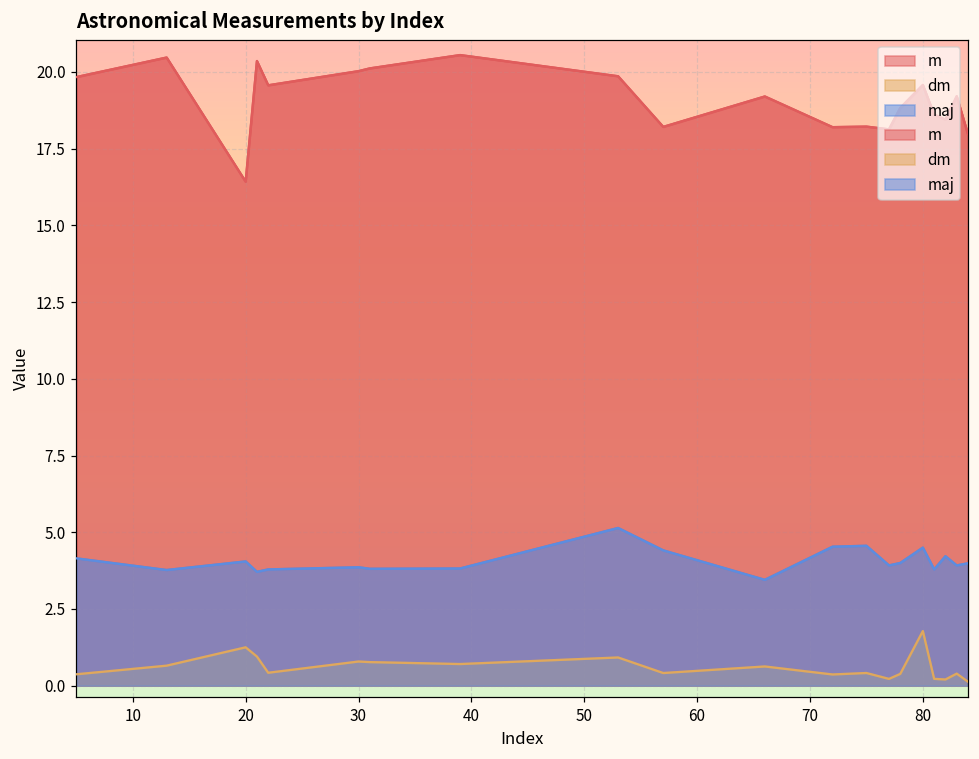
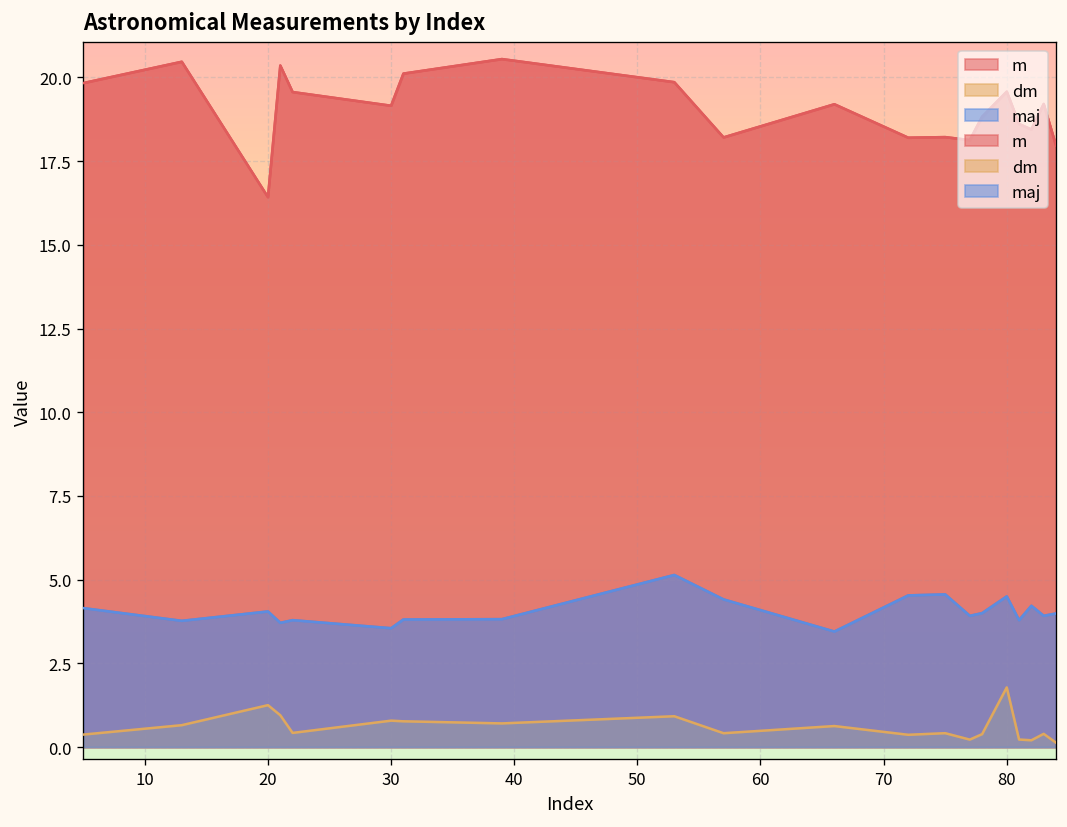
m, 30: 20.0 -> 19.2
maj, 30: 3.9 -> 3.6
